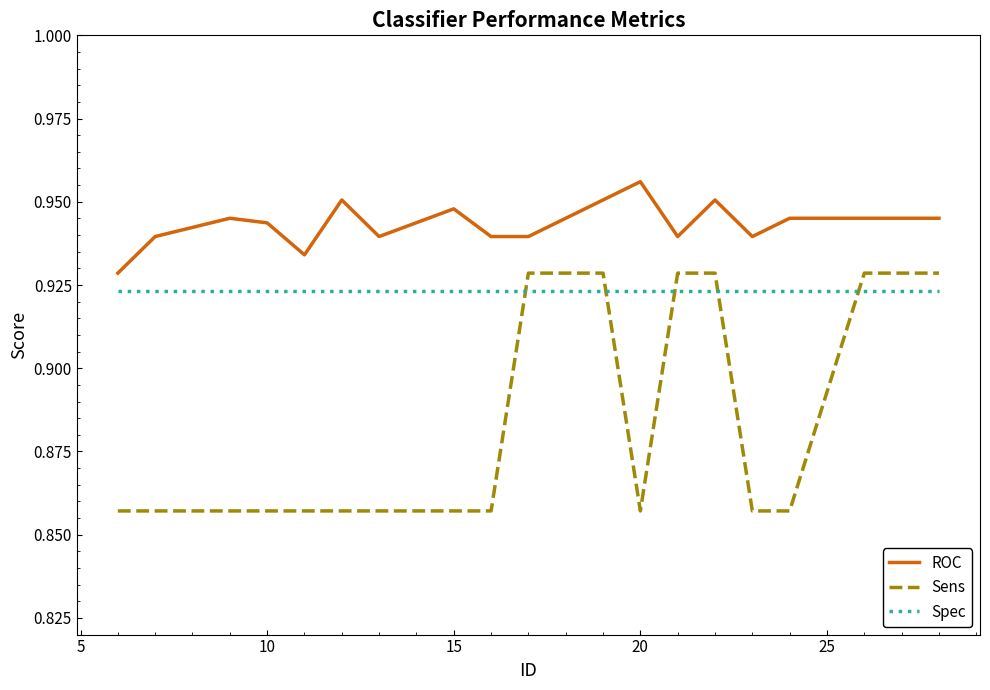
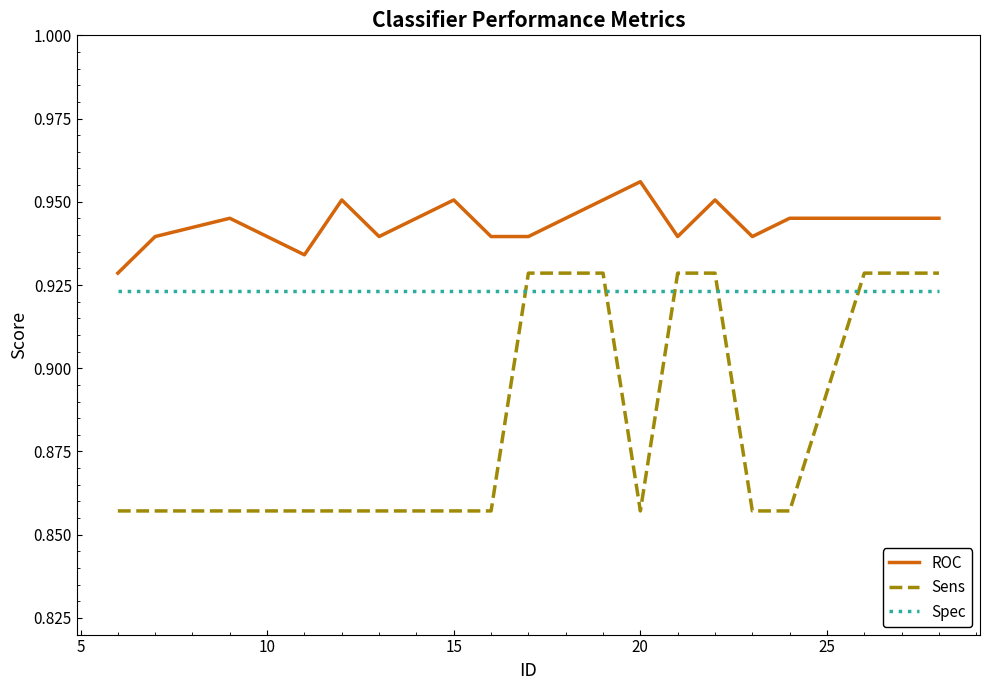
ROC, 10: 0.944 -> 0.940
ROC, 15: 0.948 -> 0.951
